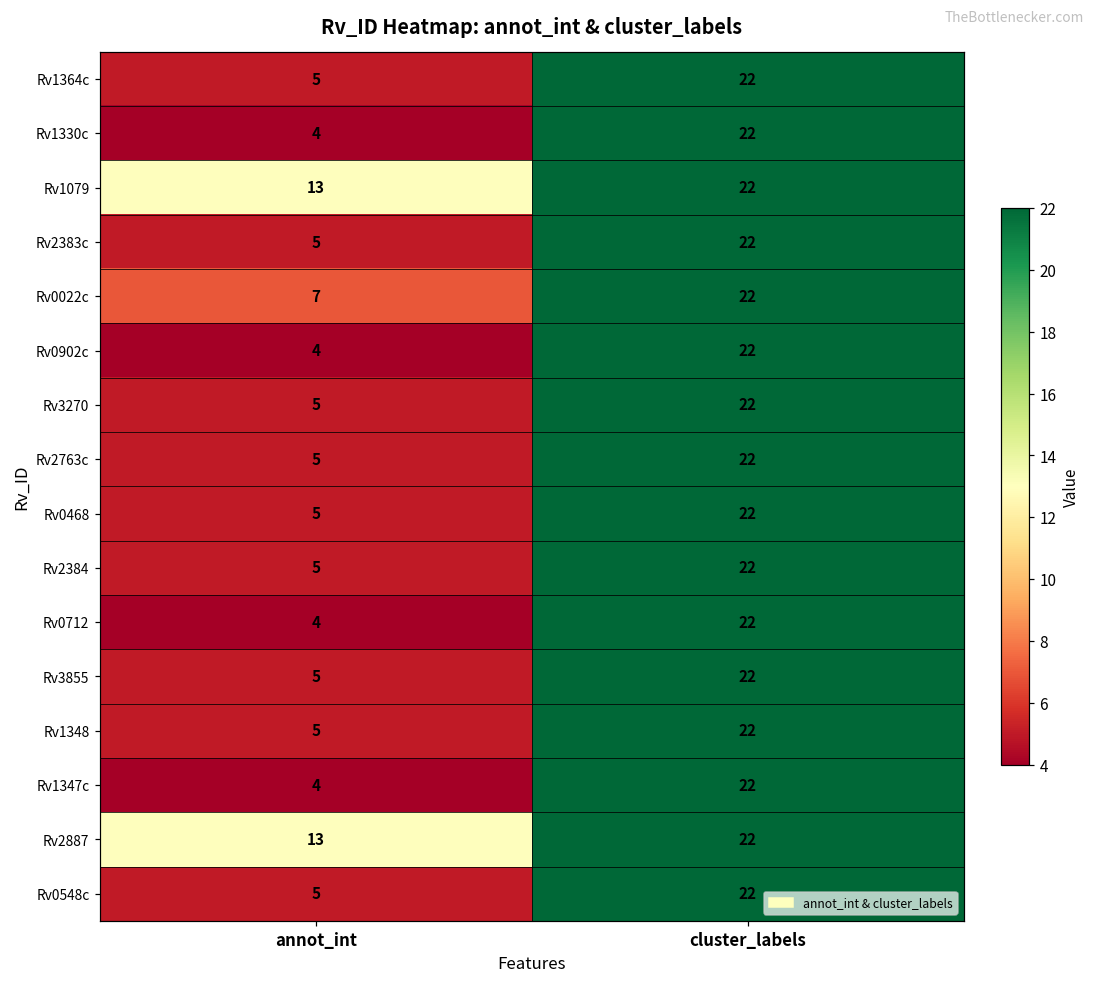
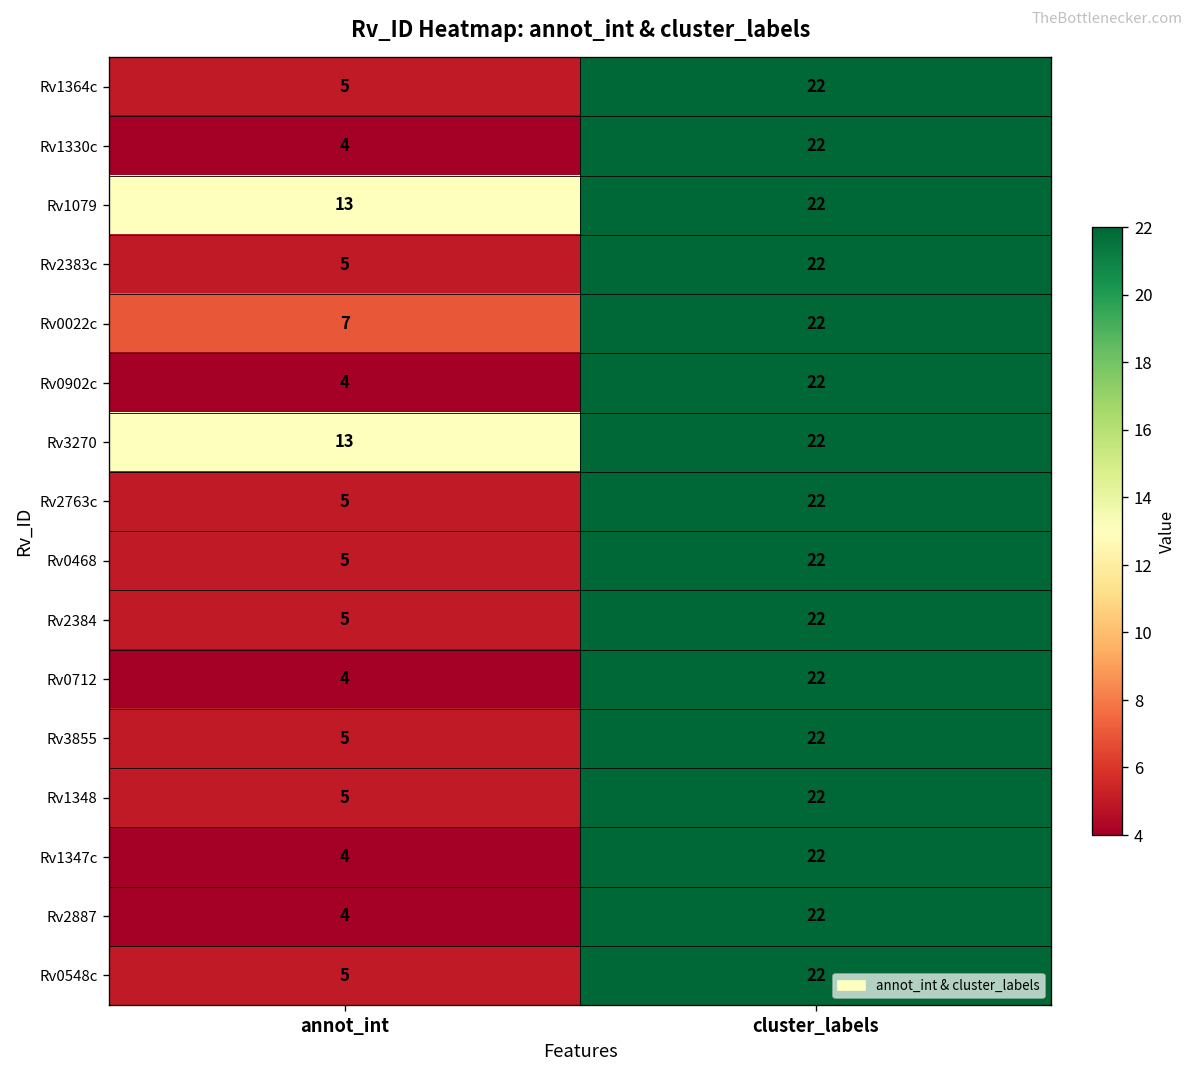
Rv3270, annot_int: 5 -> 13
Rv2887, annot_int: 13 -> 4
